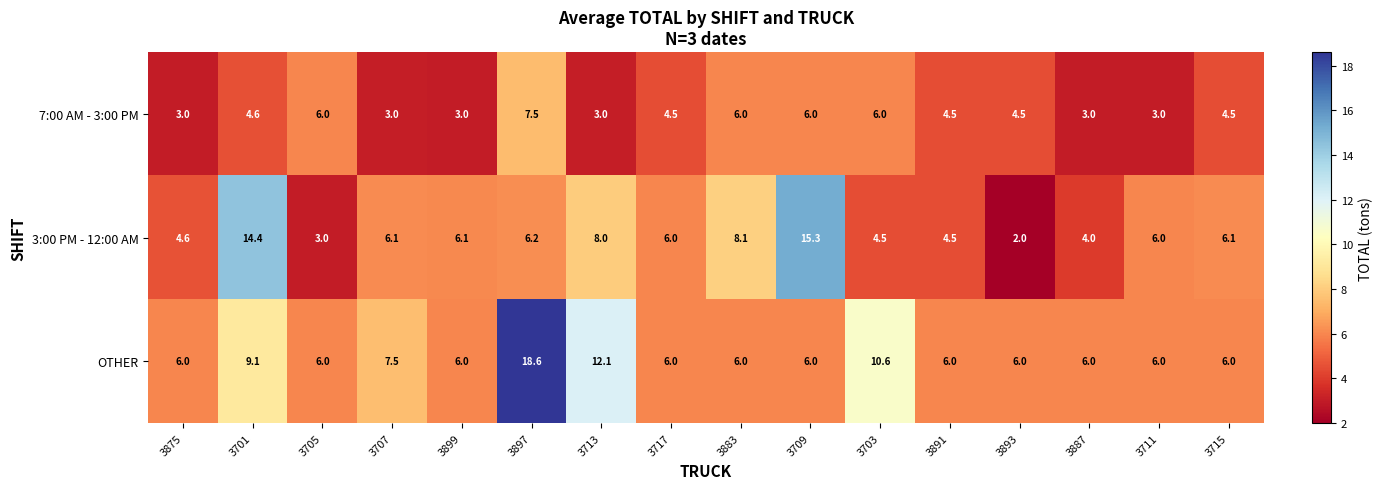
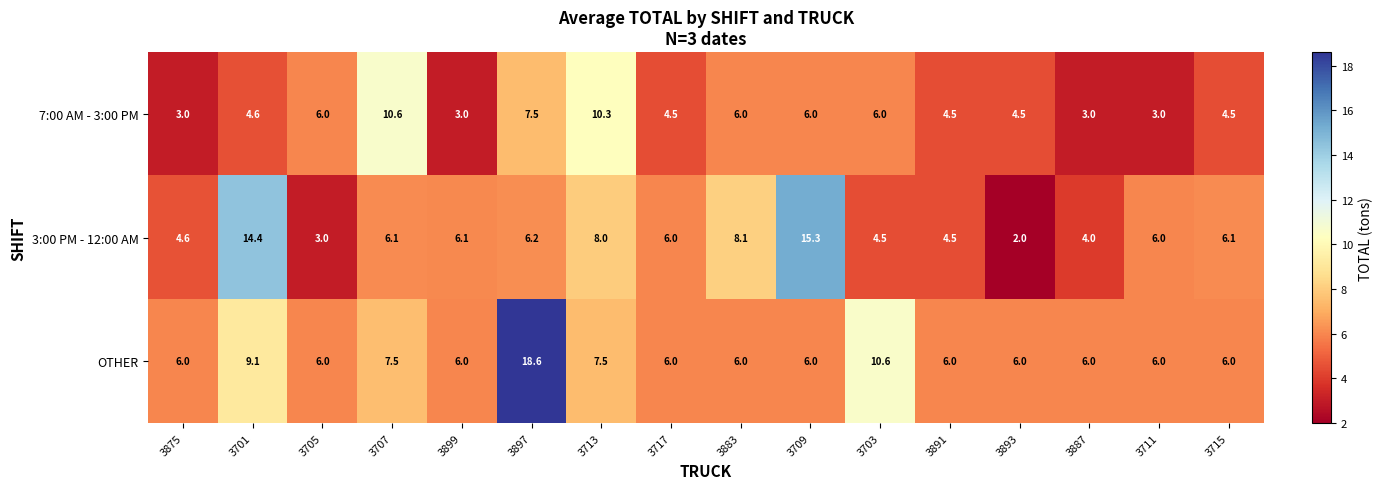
7:00 AM - 3:00 PM, 3707: 3.0 -> 10.6
7:00 AM - 3:00 PM, 3713: 3.0 -> 10.3
OTHER, 3713: 12.1 -> 7.5
